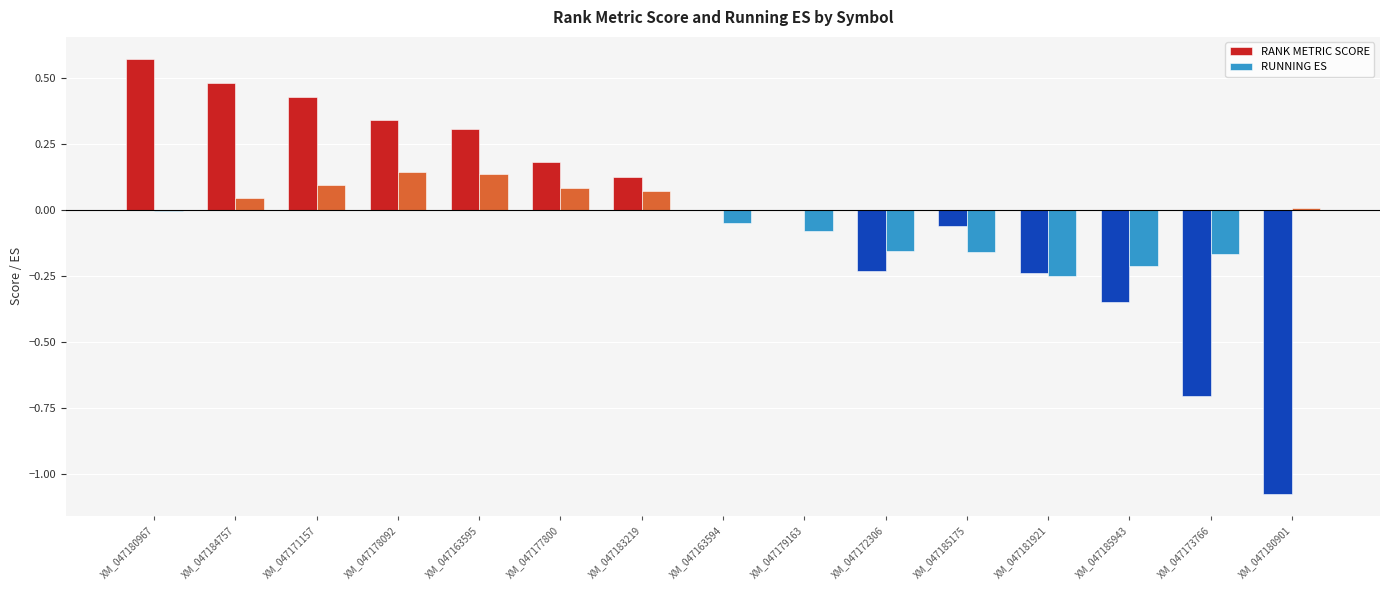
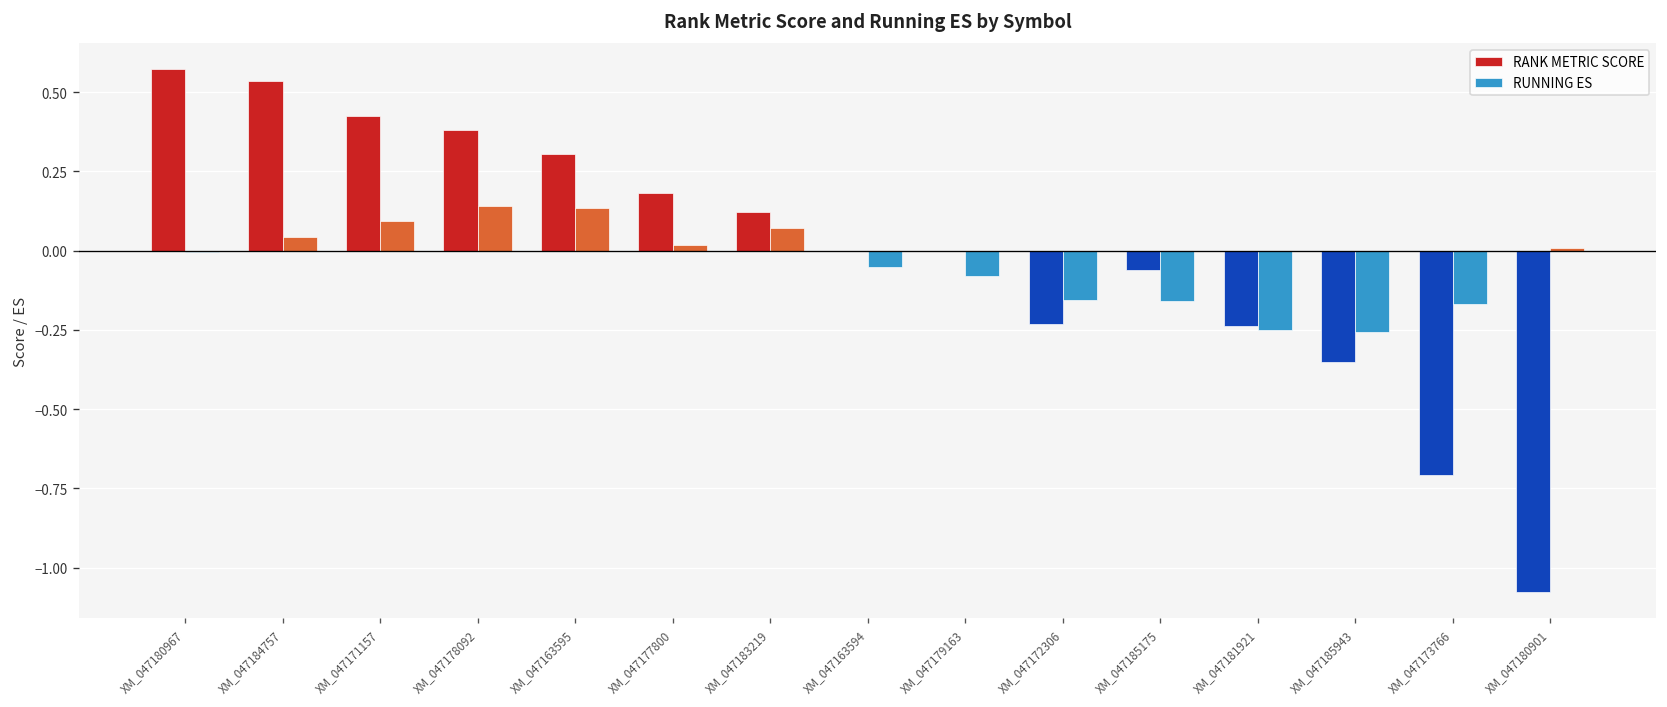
RANK METRIC SCORE, XM_047184757: 0.48 -> 0.54
RANK METRIC SCORE, XM_047178092: 0.34 -> 0.38
RUNNING ES, XM_047177800: 0.08 -> 0.02
RUNNING ES, XM_047185943: -0.21 -> -0.26
